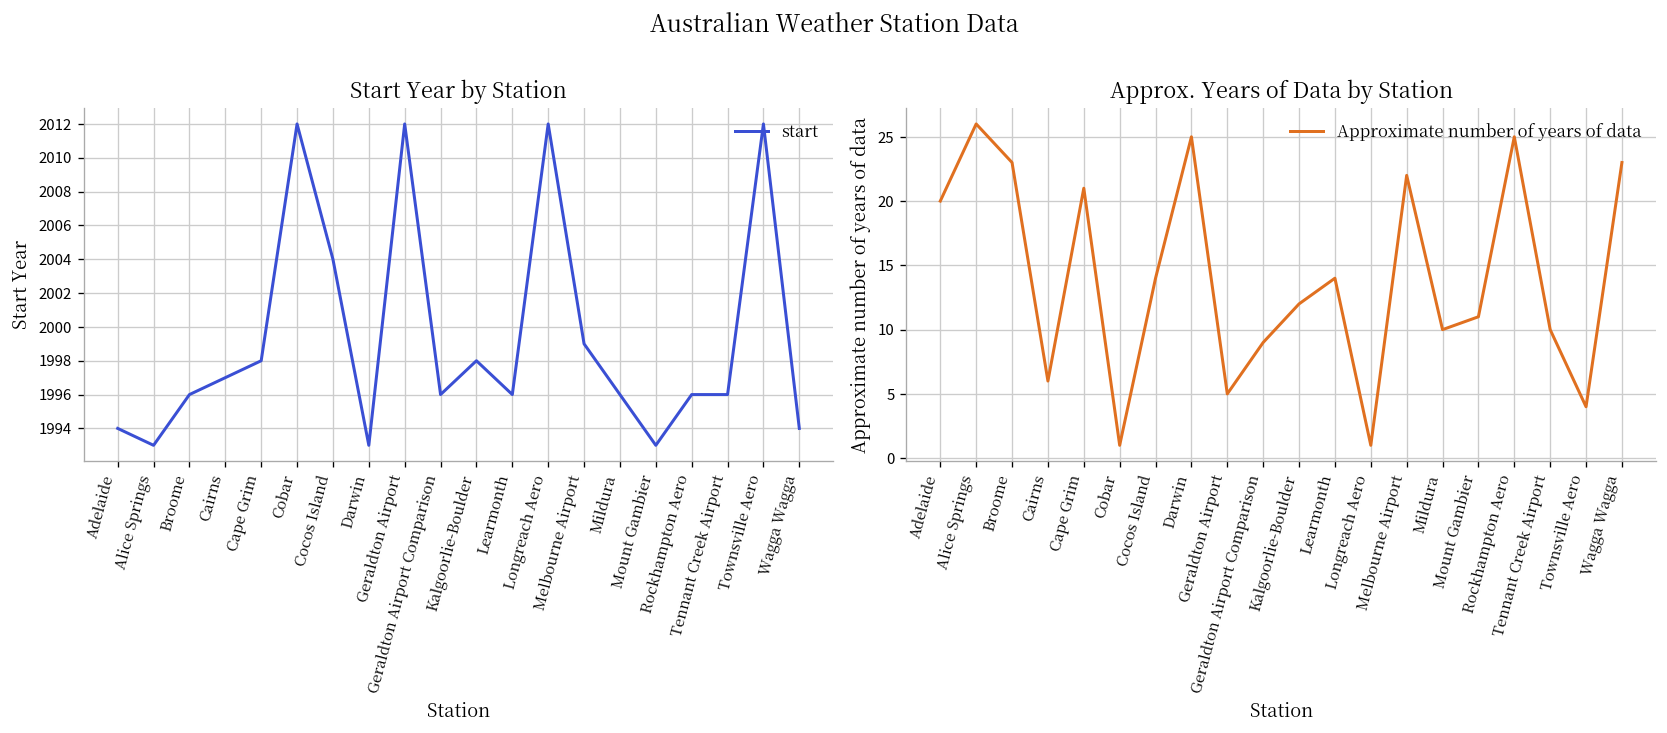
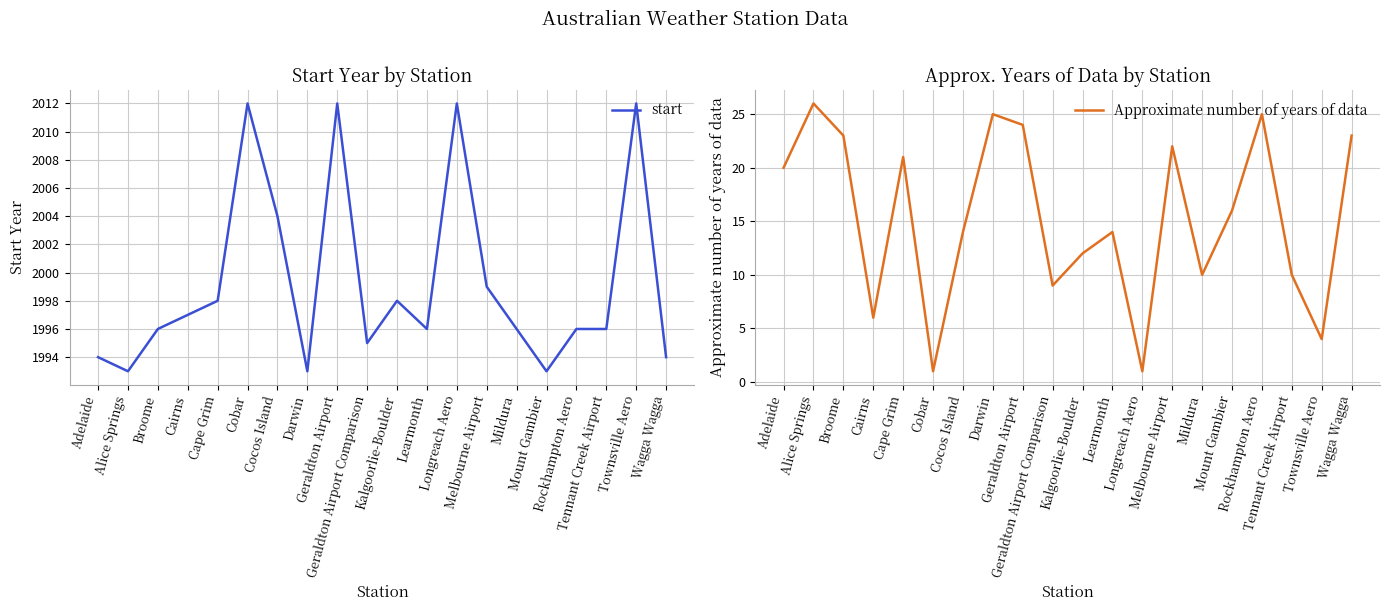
Start Year by Station, Geraldton Airport Comparison: 1996 -> 1995
Approx. Years of Data by Station, Geraldton Airport: 5 -> 24
Approx. Years of Data by Station, Mount Gambier: 11 -> 16
